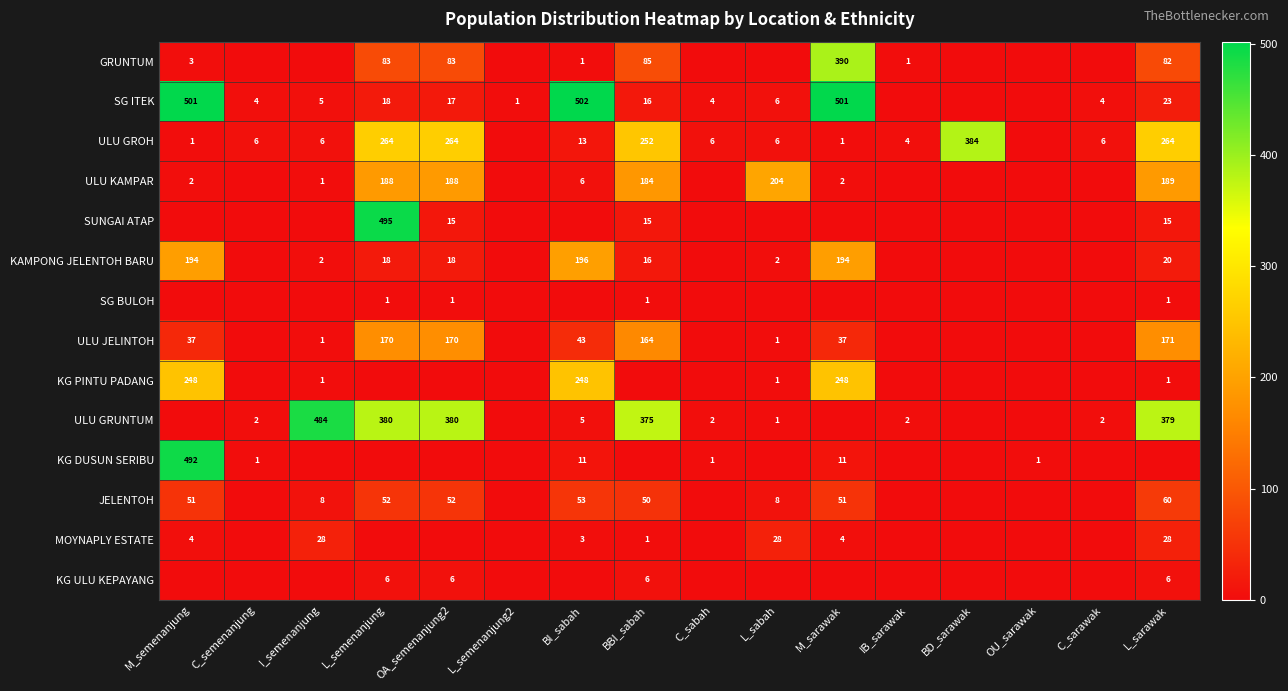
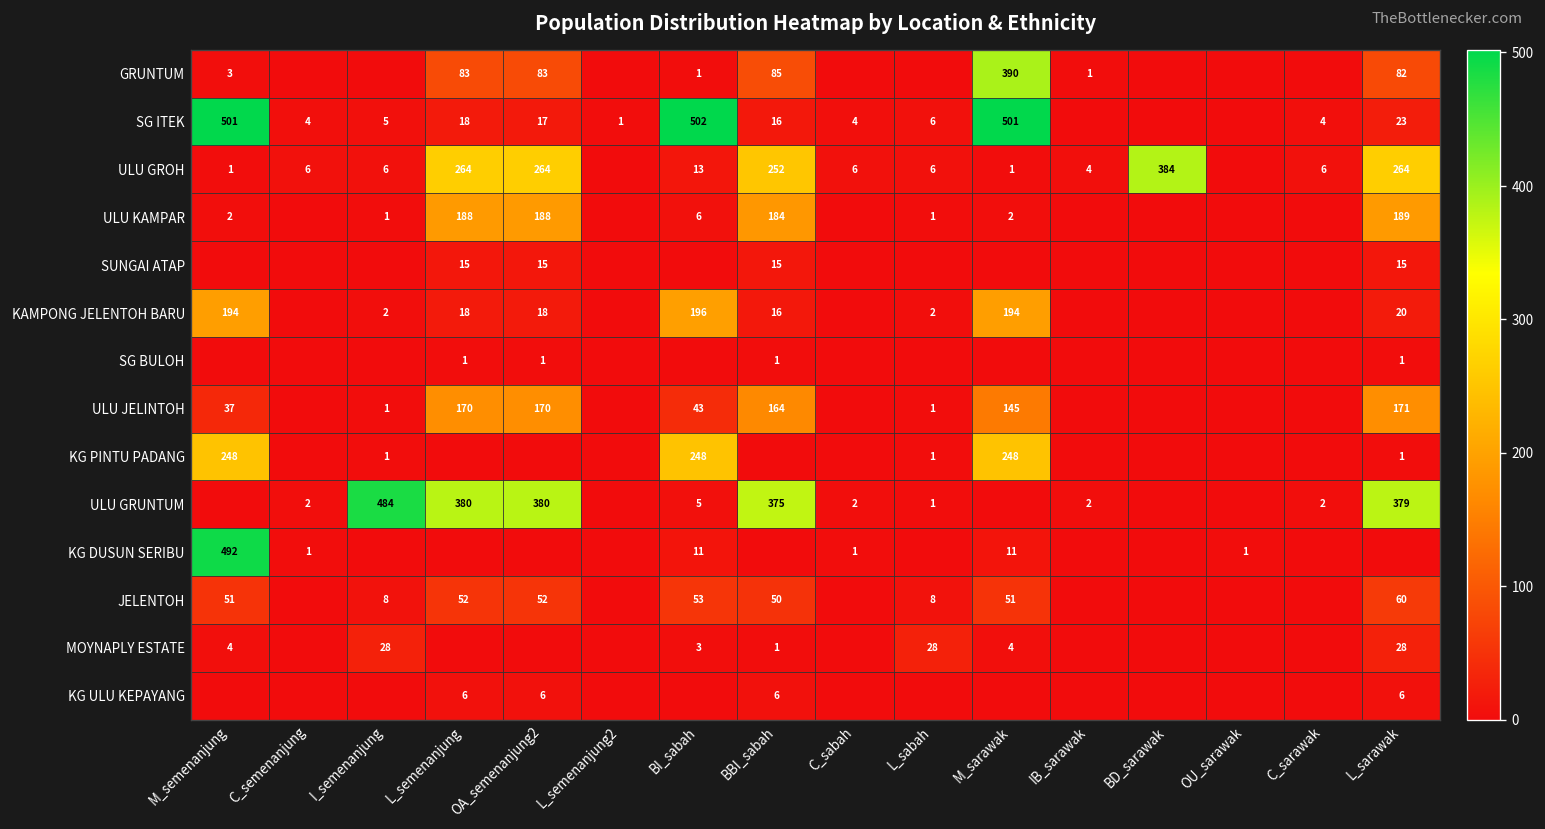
ULU KAMPAR, L_sabah: 204 -> 1
SUNGAI ATAP, L_semenanjung: 495 -> 15
ULU JELINTOH, M_sarawak: 37 -> 145
